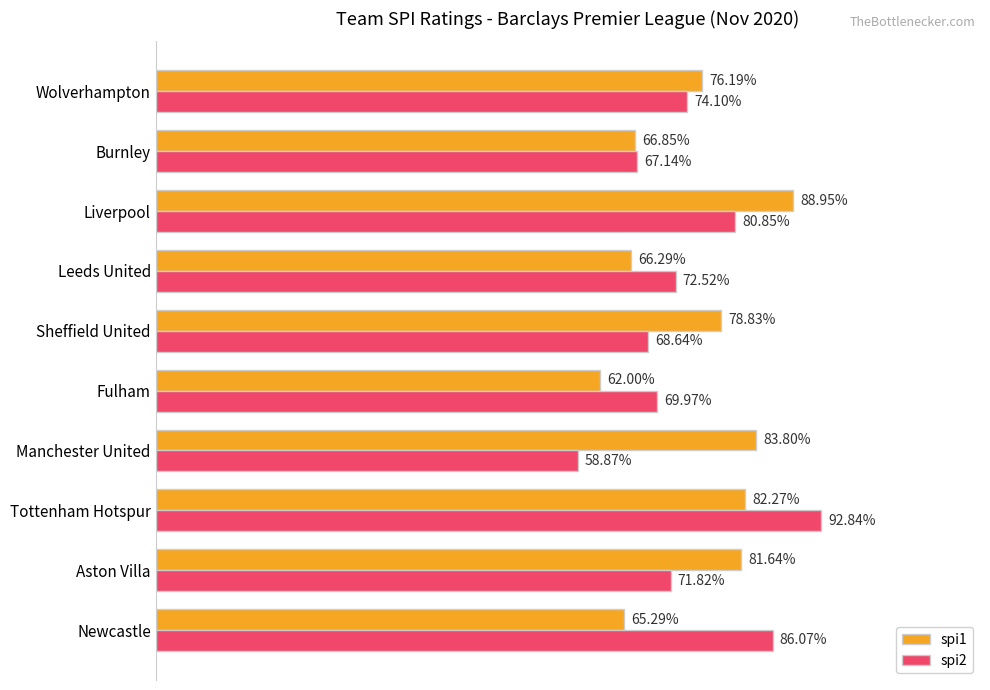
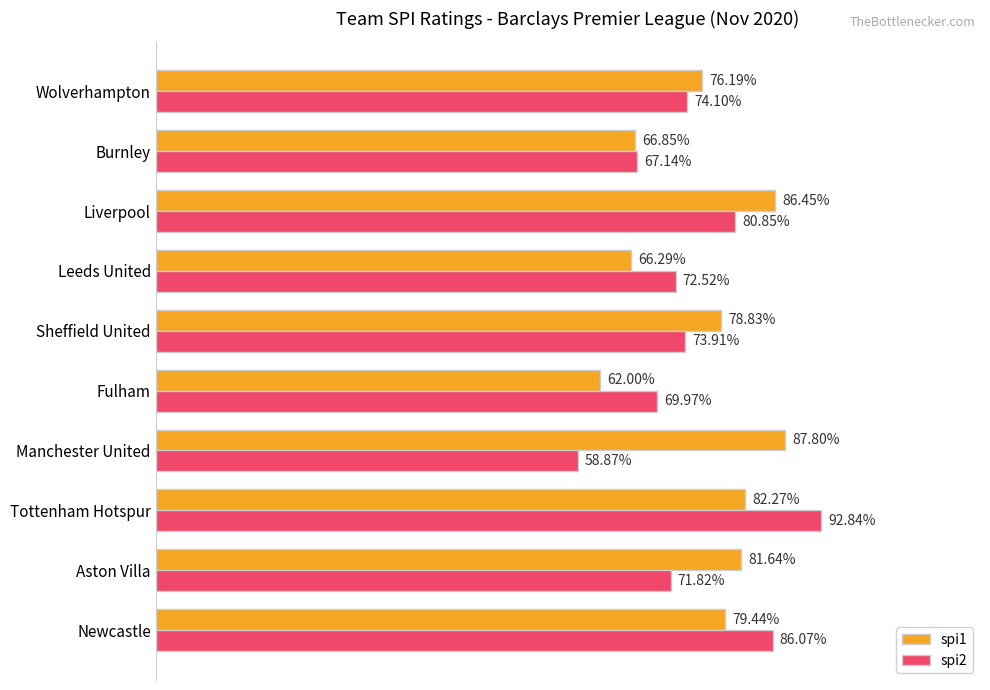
spi1, Liverpool: 88.95% -> 86.45%
spi2, Sheffield United: 68.64% -> 73.91%
spi1, Manchester United: 83.80% -> 87.80%
spi1, Newcastle: 65.29% -> 79.44%
